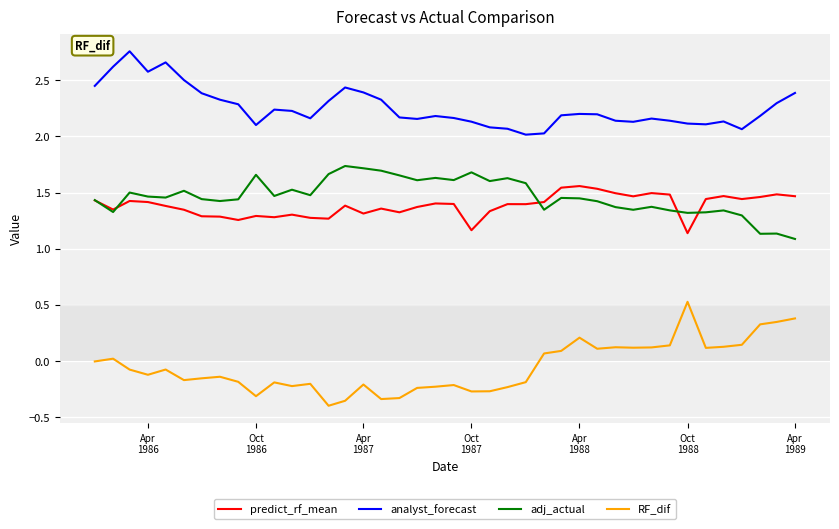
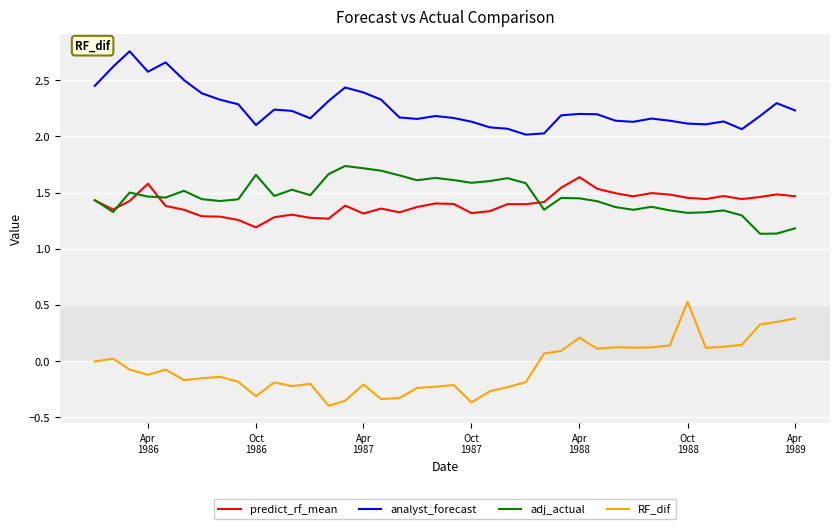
predict_rf_mean, Apr 1986: 1.42 -> 1.58
predict_rf_mean, Oct 1986: 1.29 -> 1.19
predict_rf_mean, Oct 1987: 1.17 -> 1.32
adj_actual, Oct 1987: 1.68 -> 1.59
RF_dif, Oct 1987: -0.27 -> -0.37
predict_rf_mean, Apr 1988: 1.56 -> 1.64
predict_rf_mean, Oct 1988: 1.14 -> 1.45
analyst_forecast, Apr 1989: 2.39 -> 2.23
adj_actual, Apr 1989: 1.09 -> 1.18
